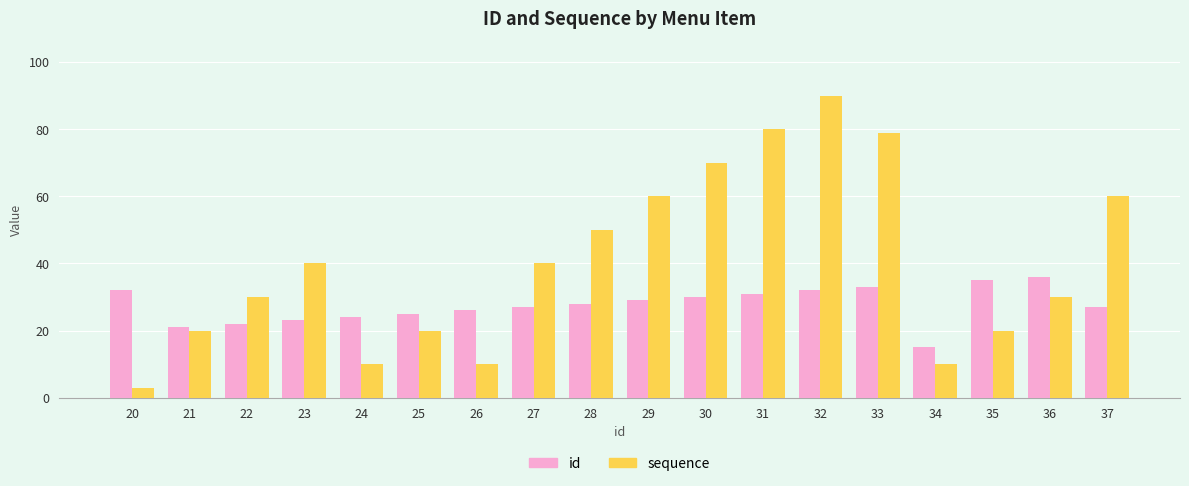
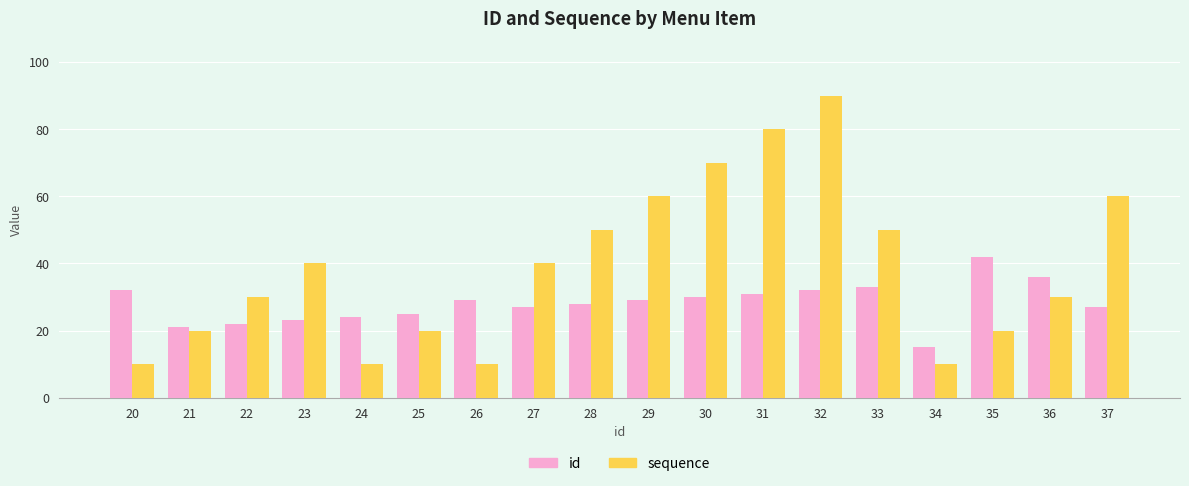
sequence, 20: 3 -> 10
id, 26: 26 -> 29
sequence, 33: 79 -> 50
id, 35: 35 -> 42
